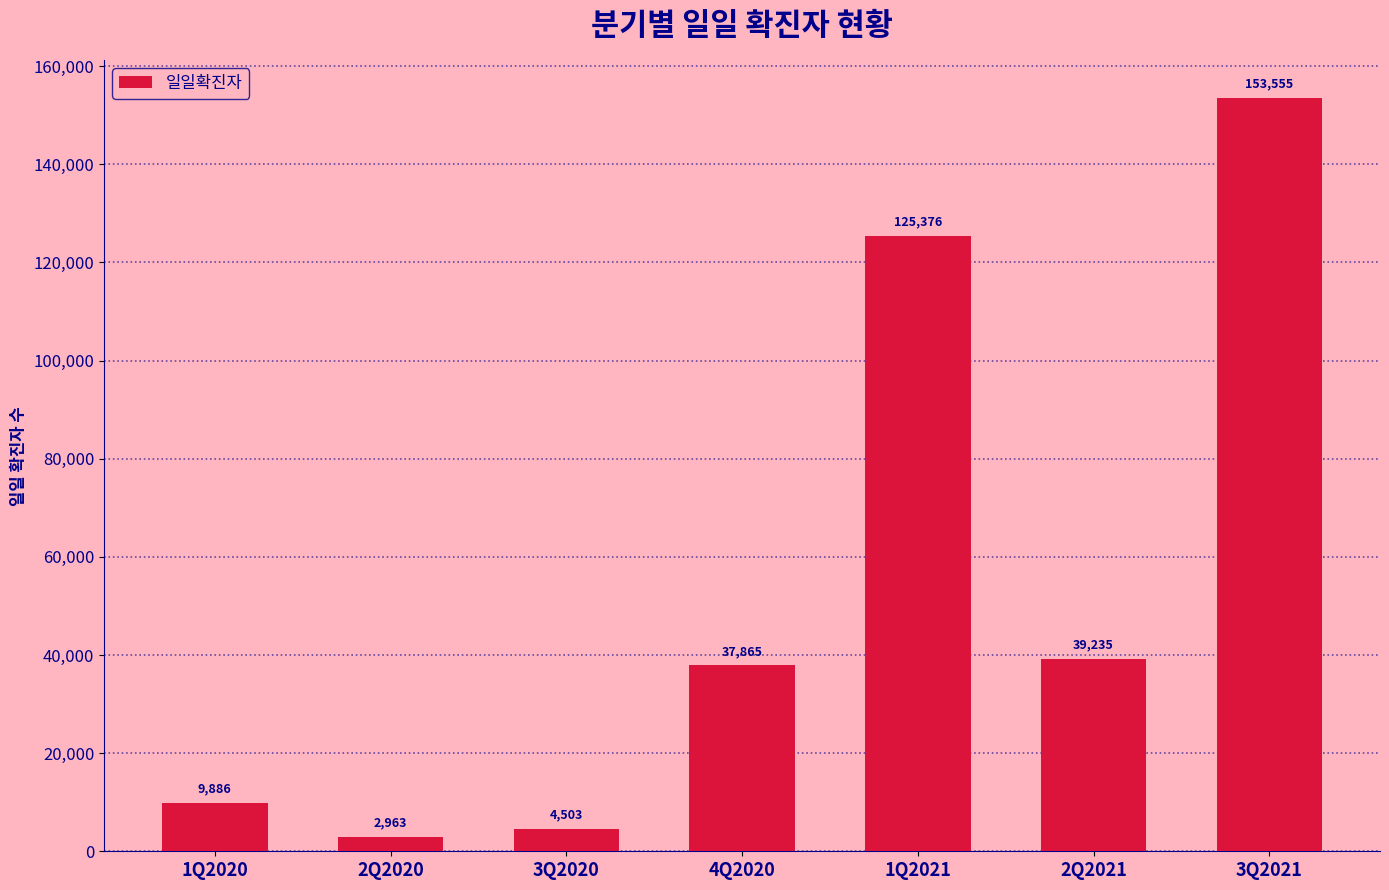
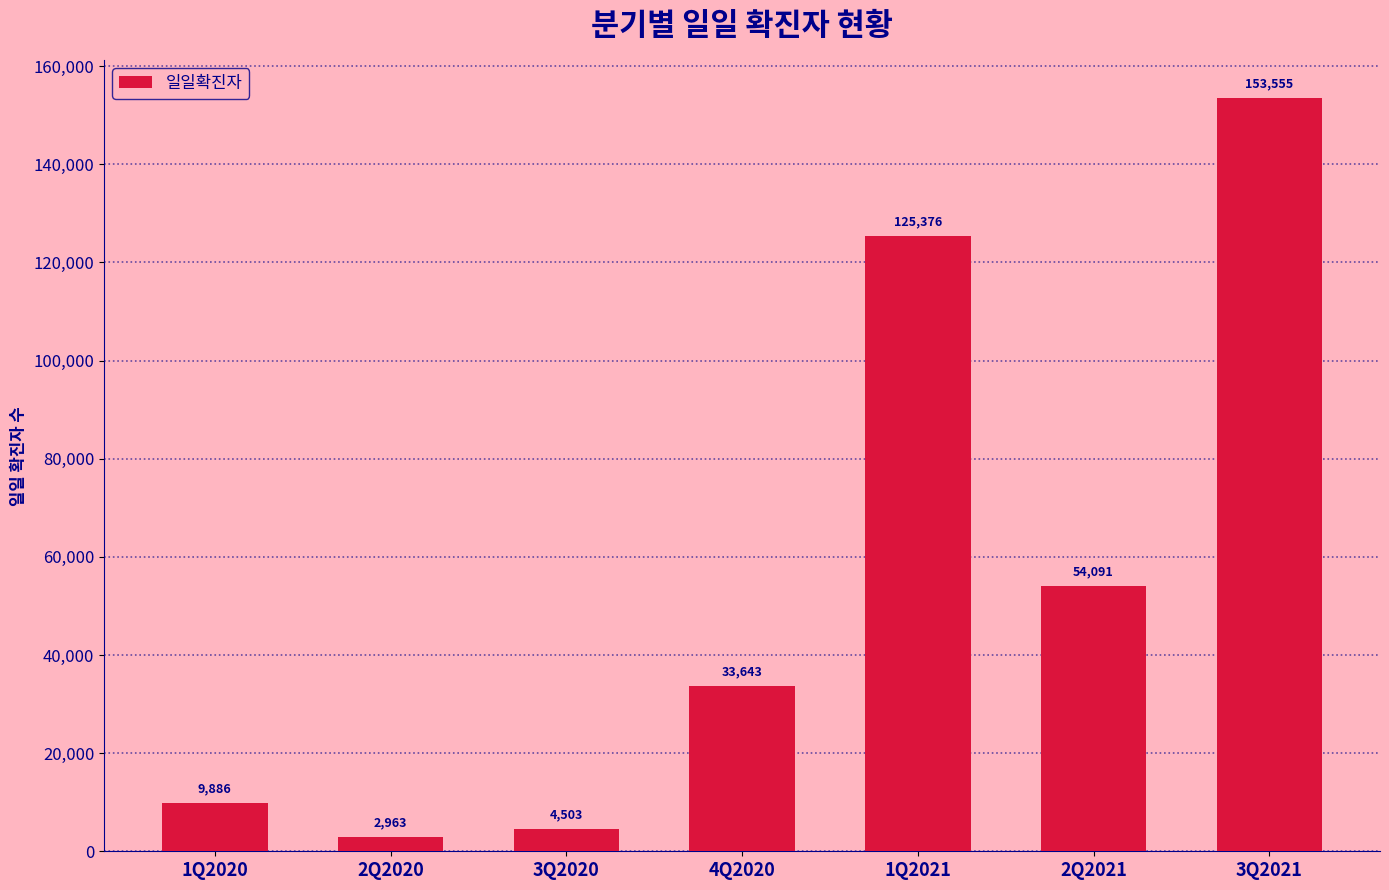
4Q2020: 37,865 -> 33,643
2Q2021: 39,235 -> 54,091
